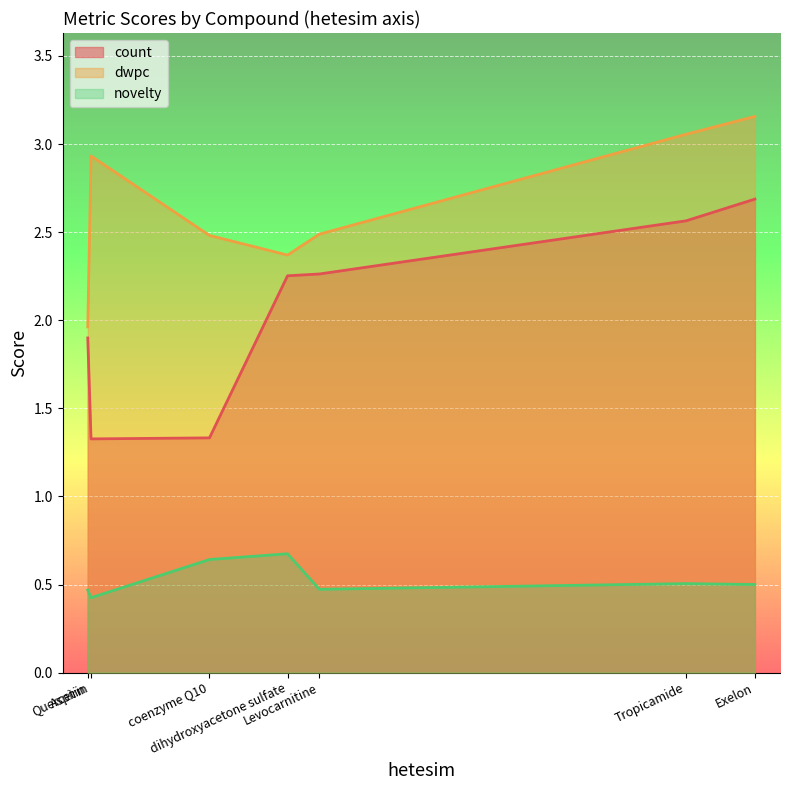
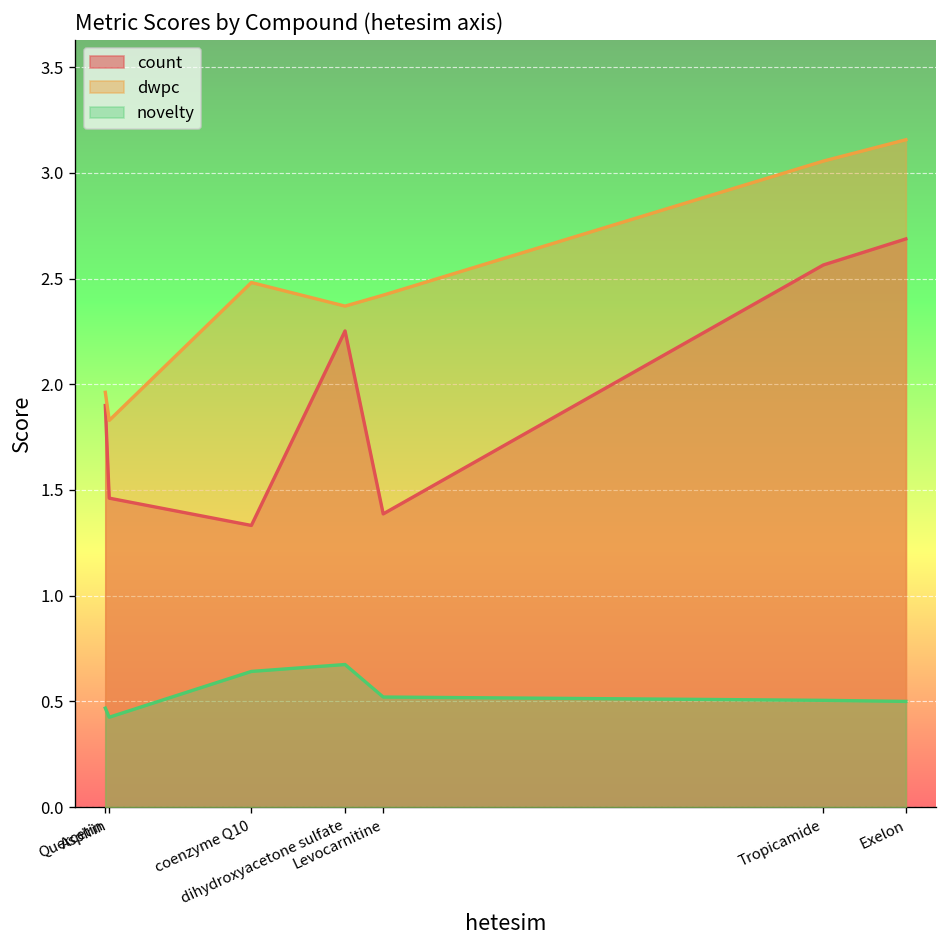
count, Aspirin: 1.33 -> 1.46
dwpc, Aspirin: 2.93 -> 1.83
count, Levocarnitine: 2.26 -> 1.39
dwpc, Levocarnitine: 2.49 -> 2.42
novelty, Levocarnitine: 0.47 -> 0.52
